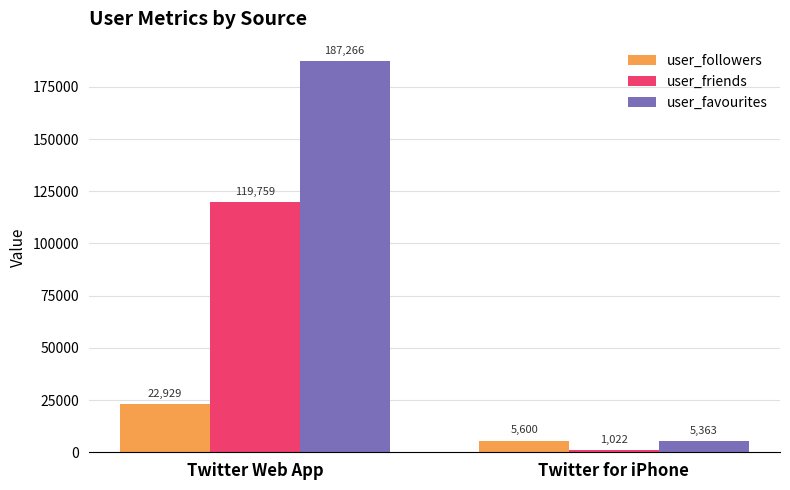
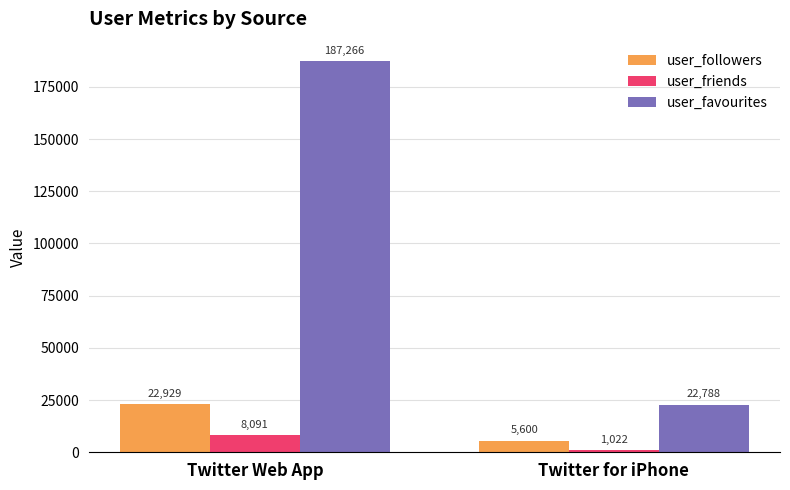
user_friends, Twitter Web App: 119,759 -> 8,091
user_favourites, Twitter for iPhone: 5,363 -> 22,788
